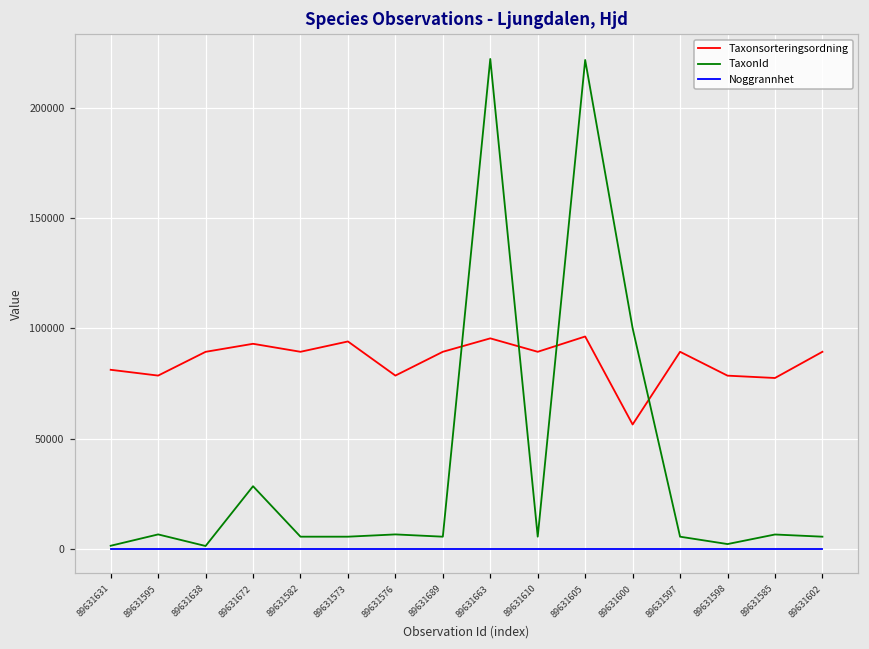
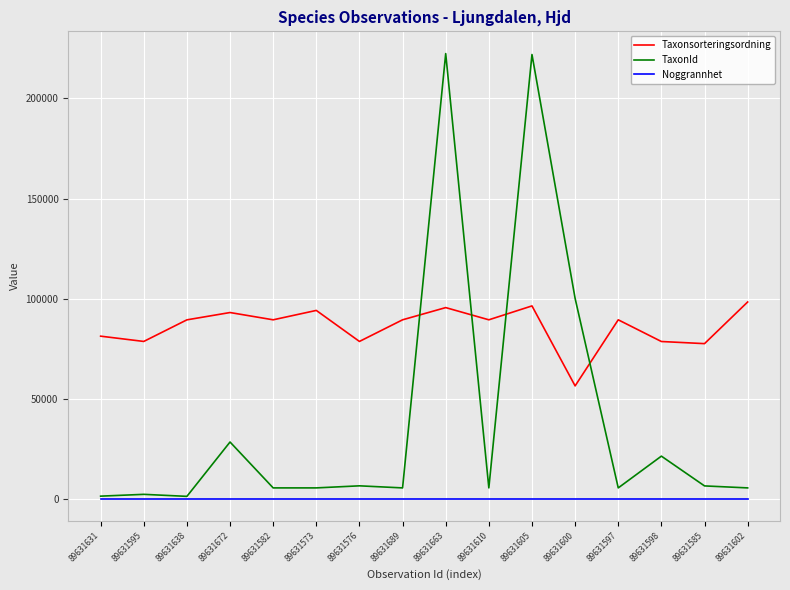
TaxonId, 89631595: 6000 -> 2000
TaxonId, 89631598: 2000 -> 21000
Taxonsorteringsordning, 89631602: 89000 -> 98000
